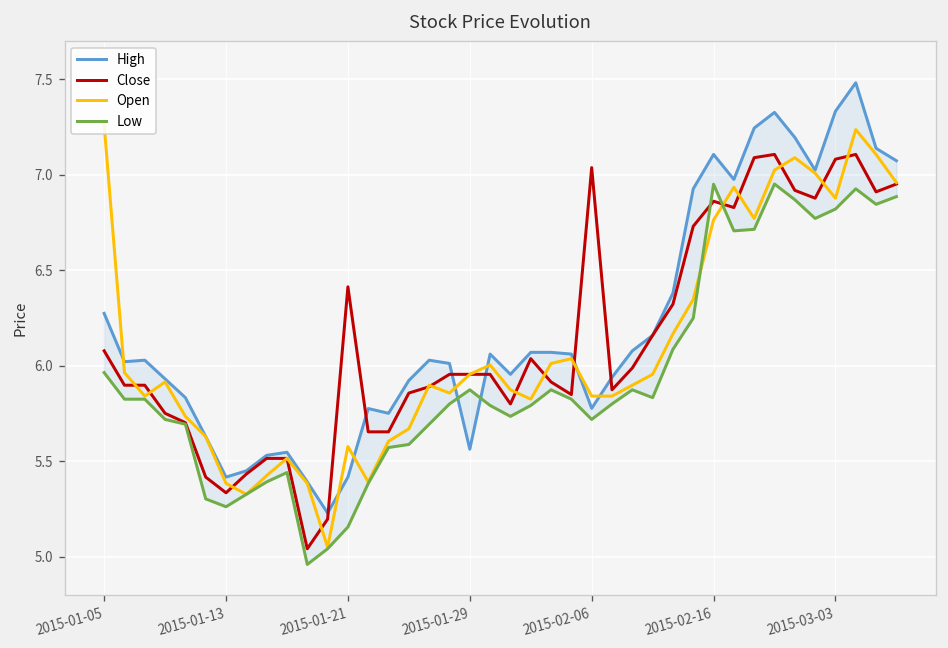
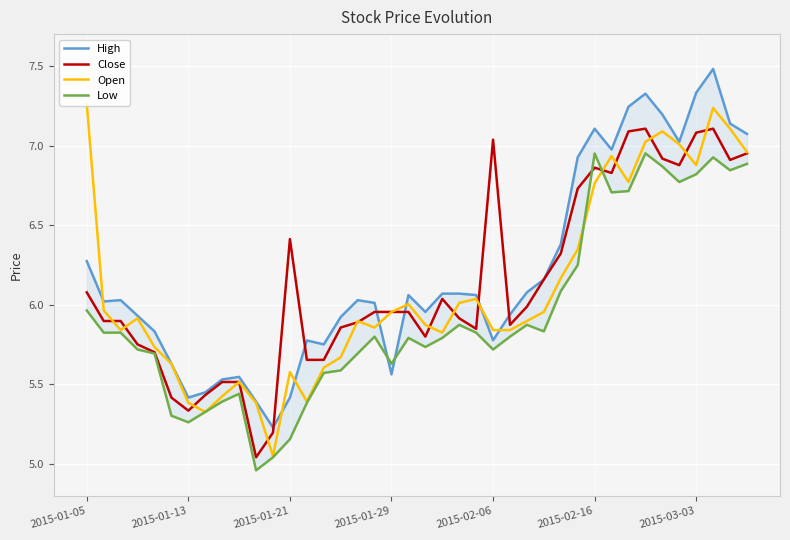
Low, 2015-01-29: 5.87 -> 5.63
